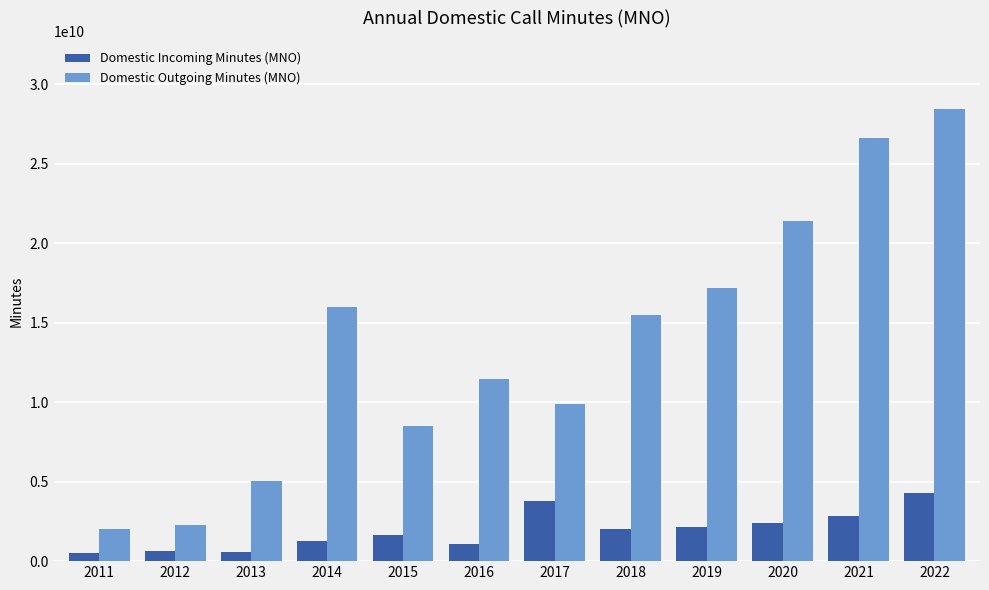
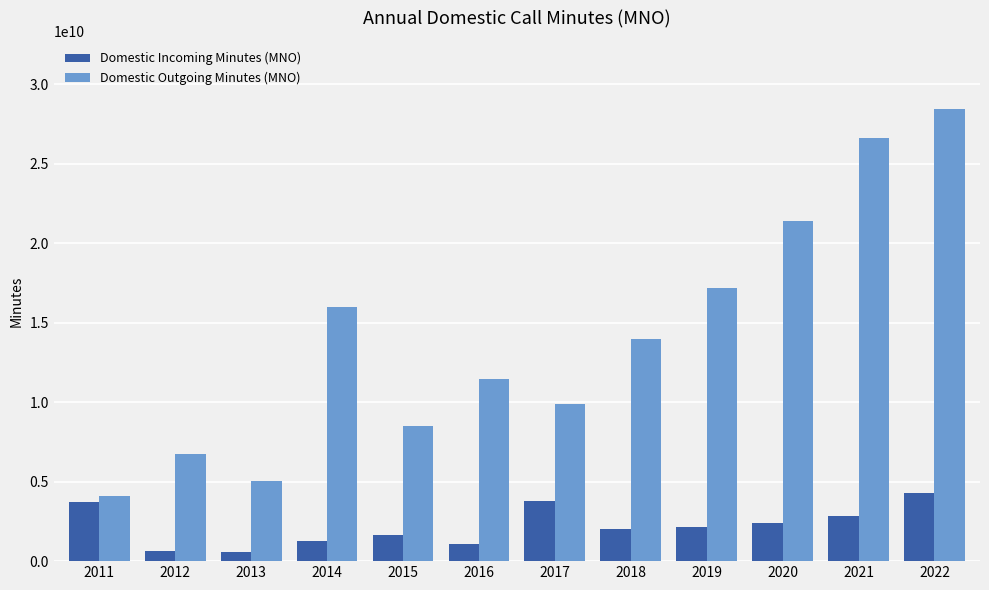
Domestic Incoming Minutes (MNO), 2011: 500000000 -> 3700000000
Domestic Outgoing Minutes (MNO), 2011: 2000000000 -> 4100000000
Domestic Outgoing Minutes (MNO), 2012: 2300000000 -> 6700000000
Domestic Outgoing Minutes (MNO), 2018: 15500000000 -> 13900000000
